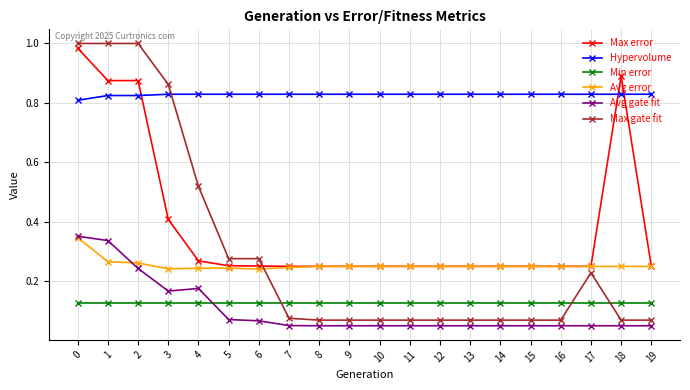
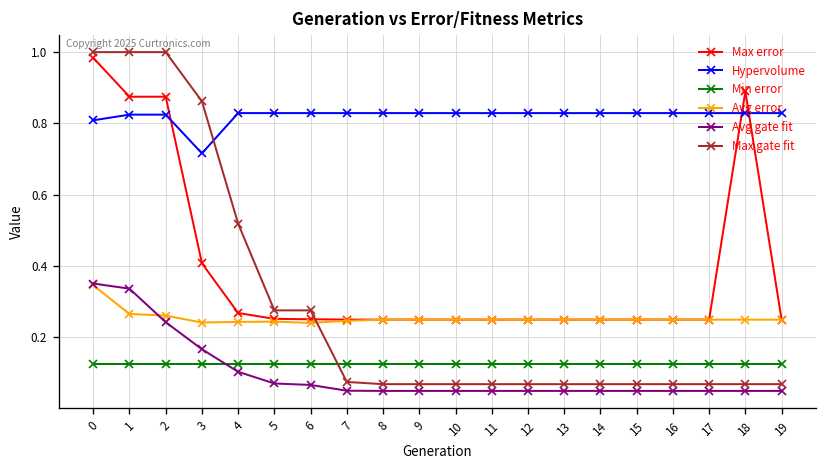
Hypervolume, 3: 0.83 -> 0.72
Avg gate fit, 4: 0.18 -> 0.10
Max gate fit, 17: 0.23 -> 0.07
